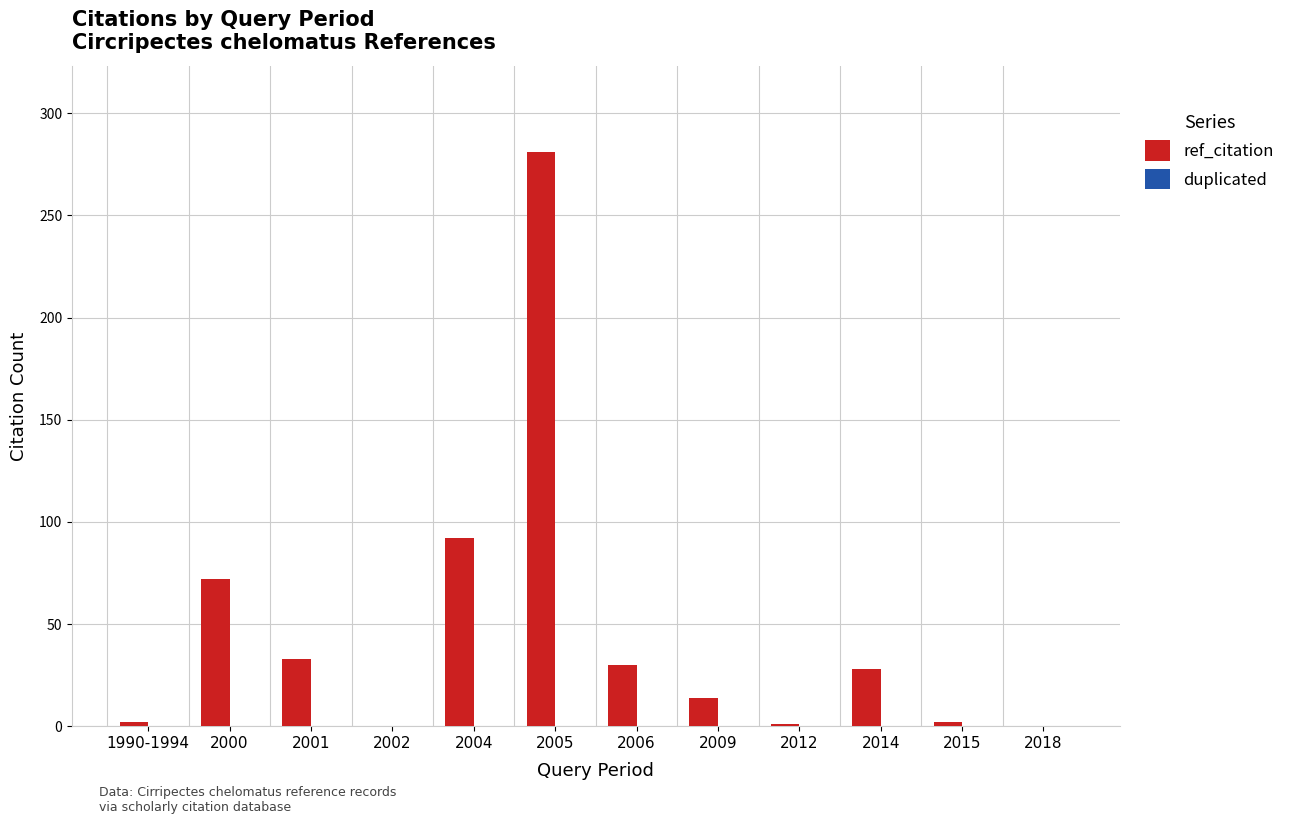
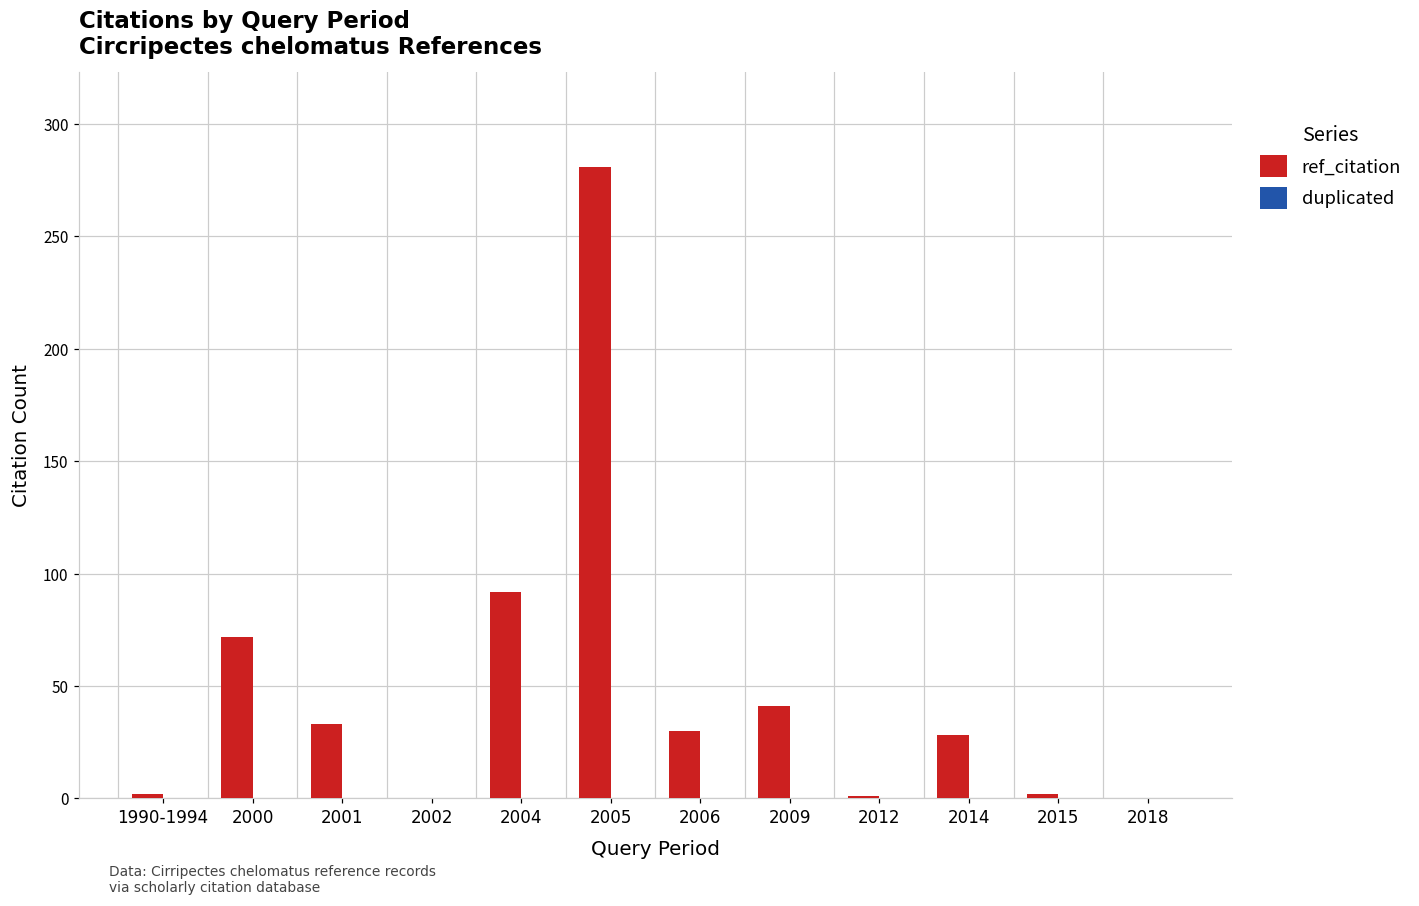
ref_citation, 2009: 14 -> 41
